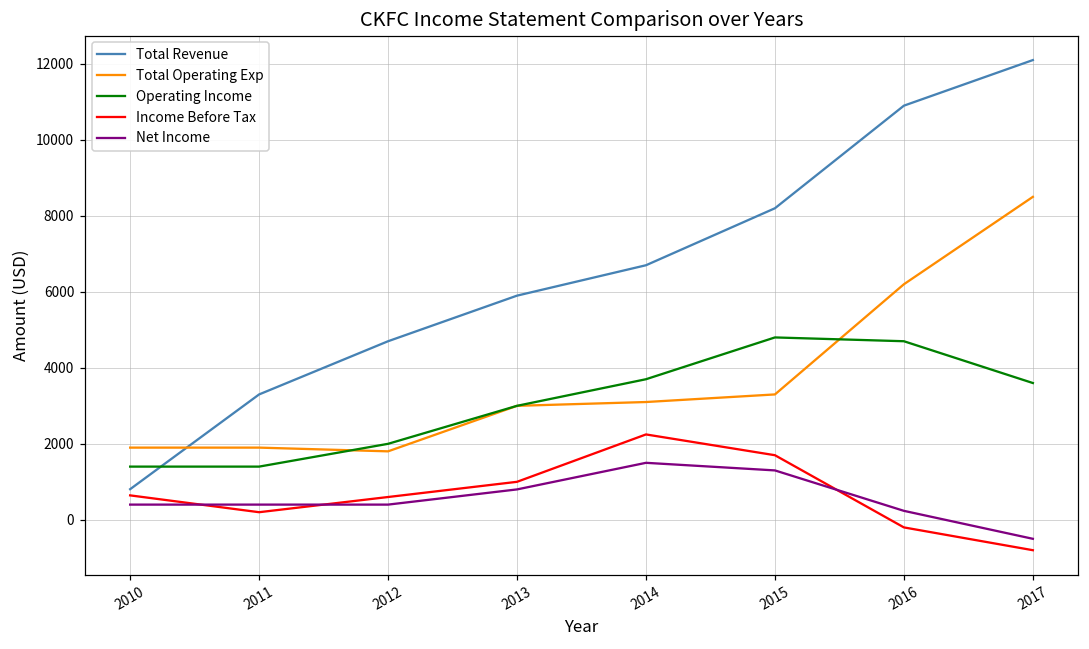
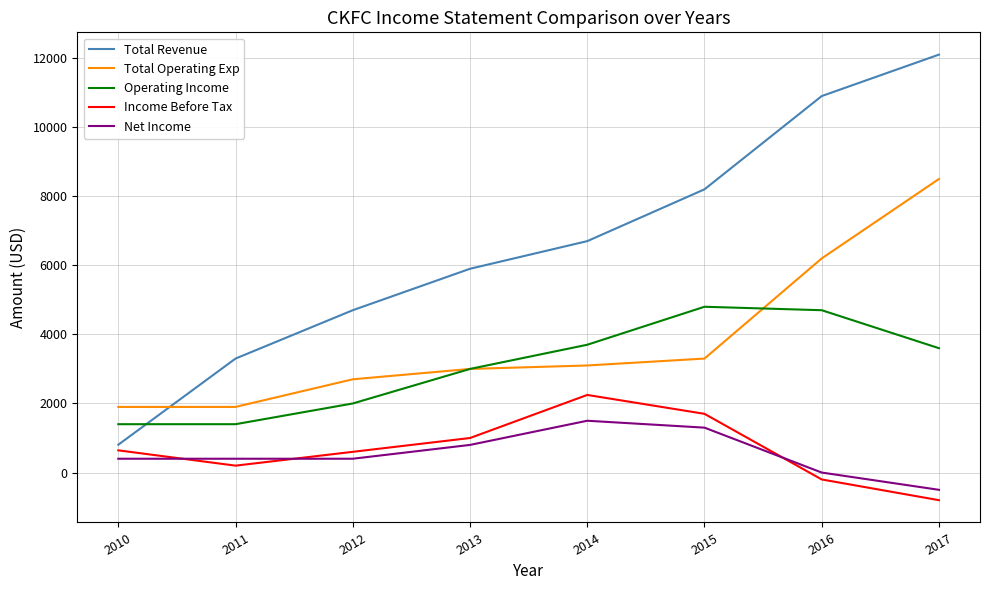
Total Operating Exp, 2012: 1800 -> 2700
Net Income, 2016: 200 -> 0
